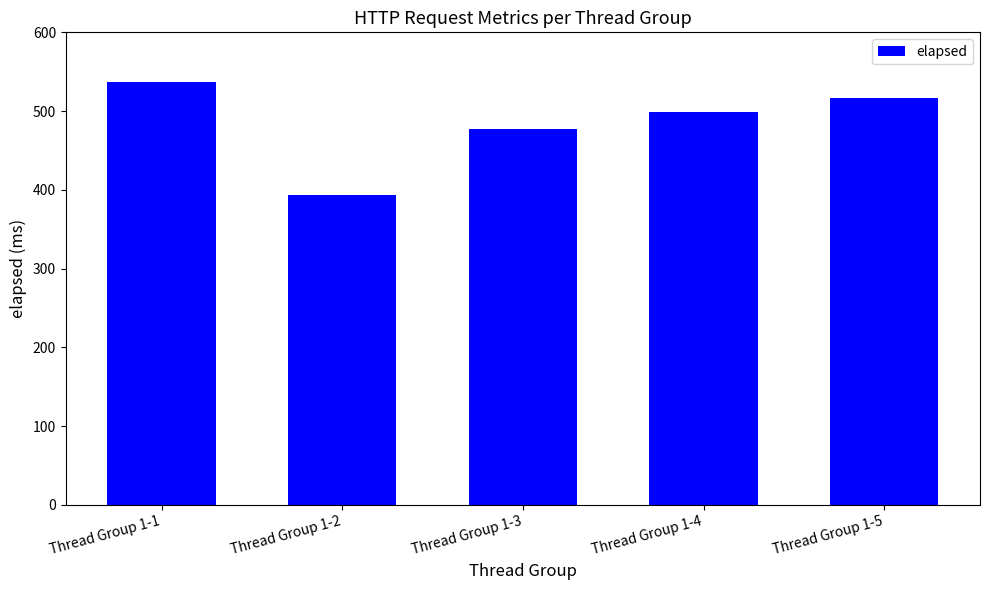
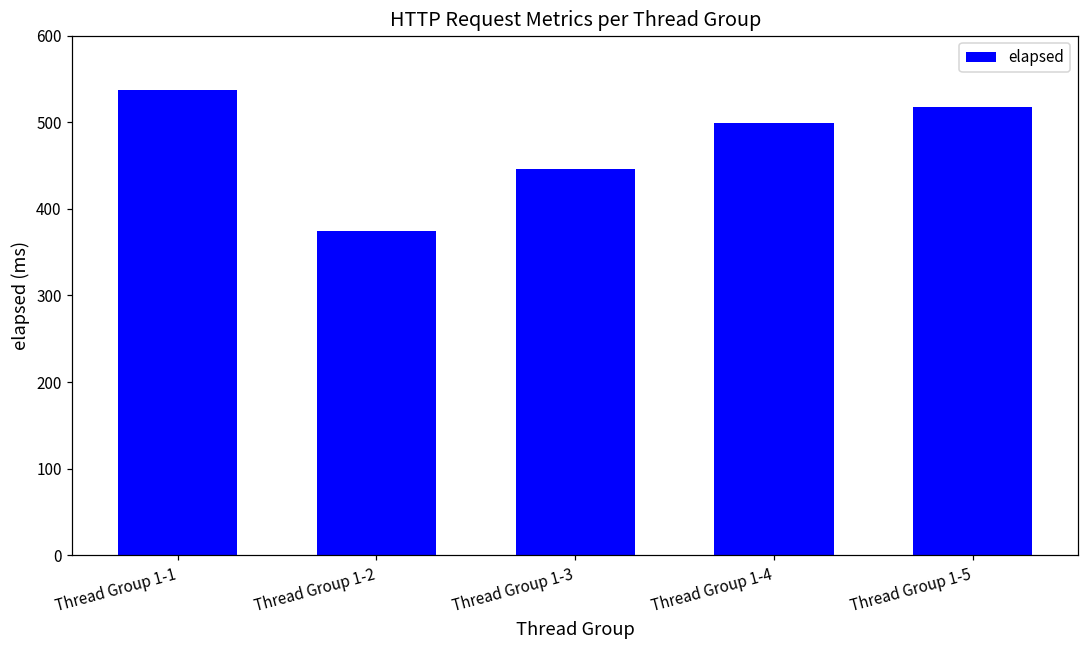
Thread Group 1-2: 390 -> 380
Thread Group 1-3: 480 -> 450
